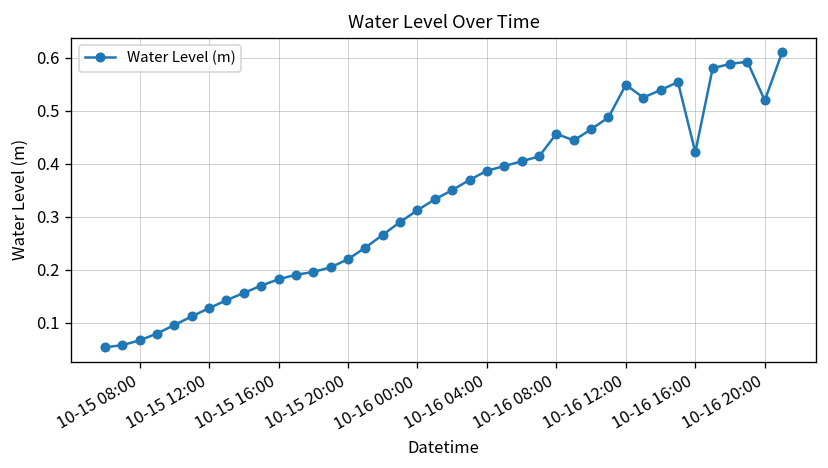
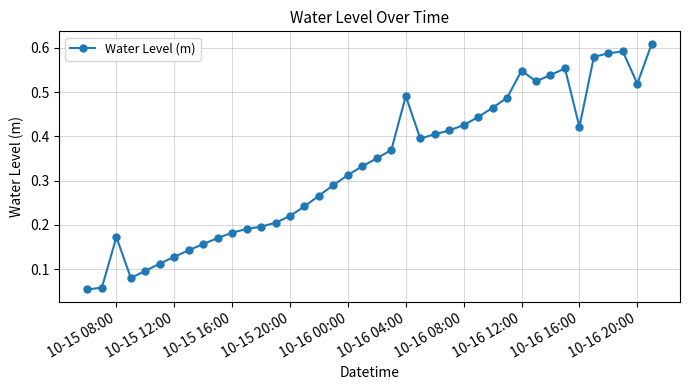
10-15 08:00: 0.07 -> 0.17
10-16 04:00: 0.39 -> 0.49
10-16 08:00: 0.46 -> 0.43
